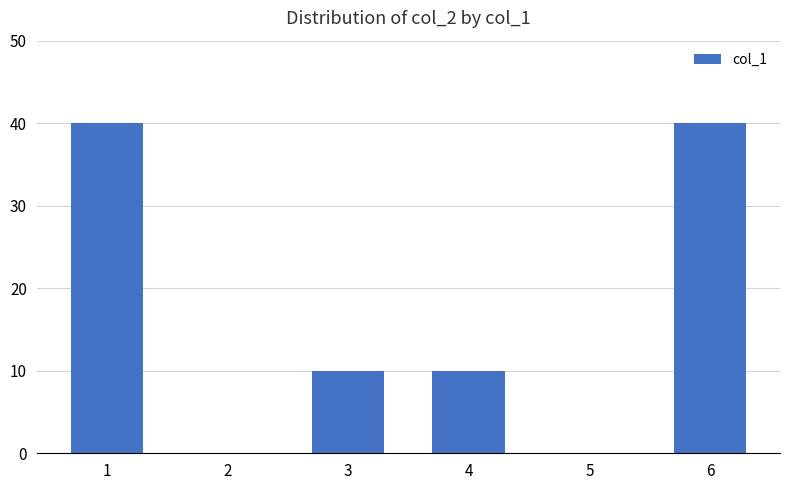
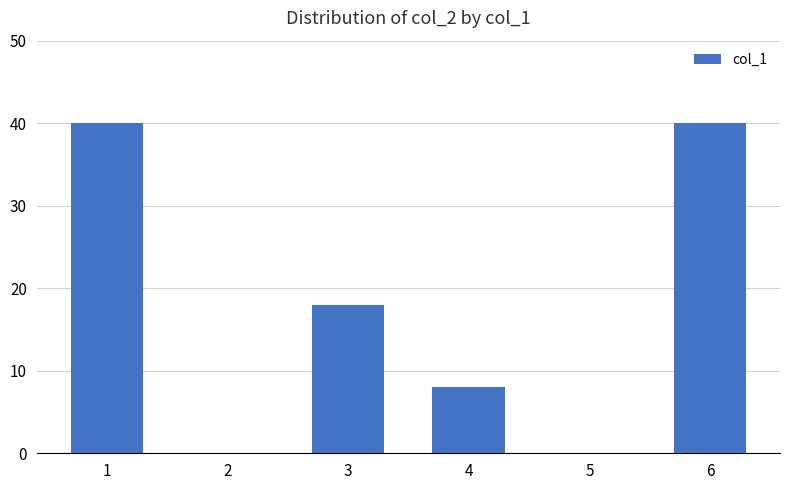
3: 10 -> 18
4: 10 -> 8
